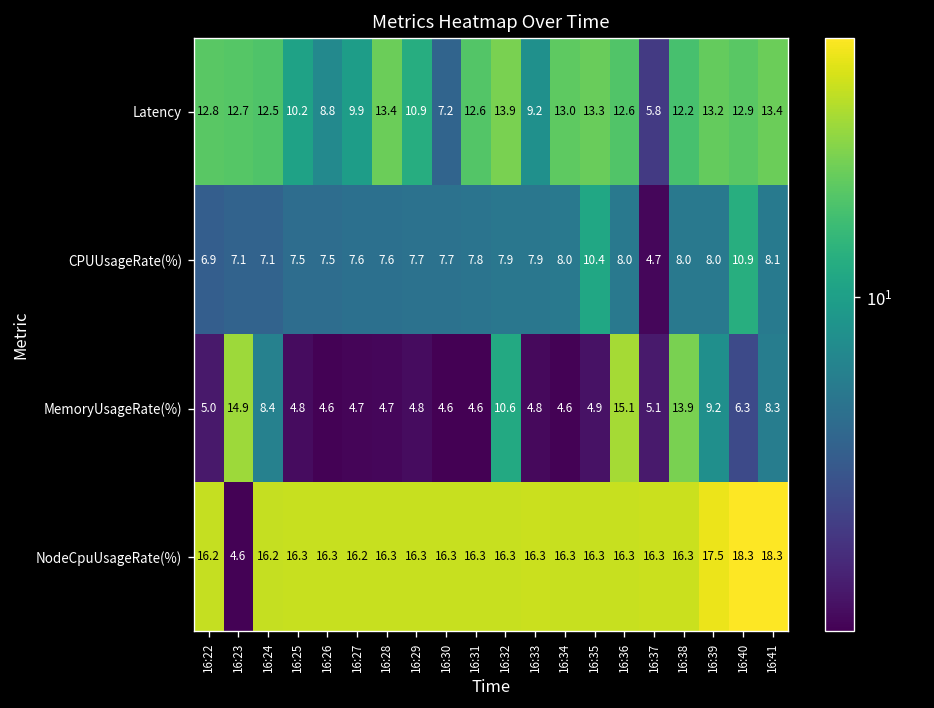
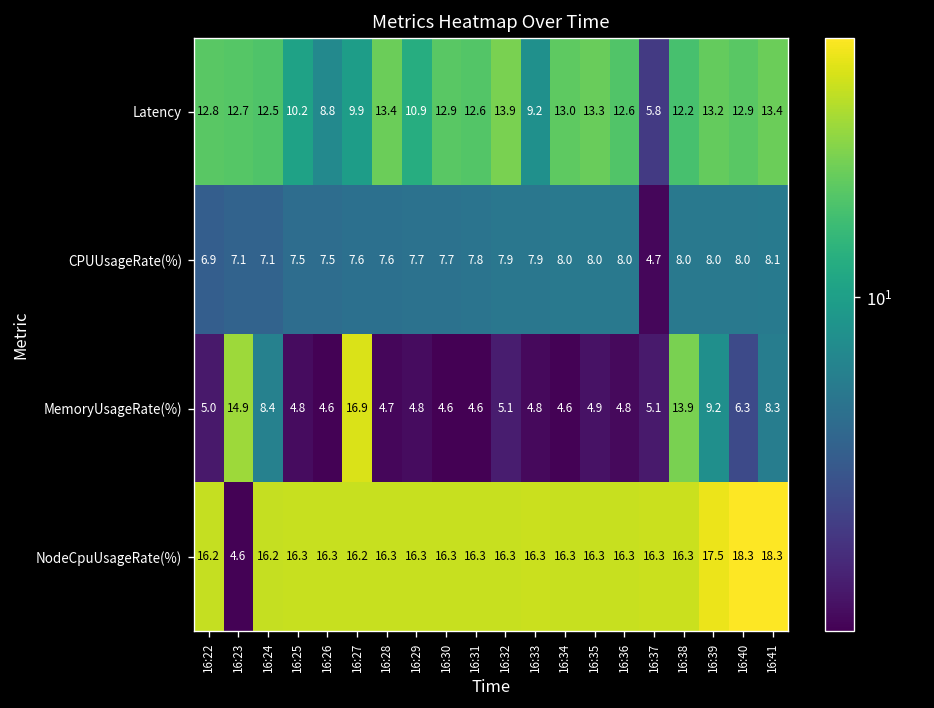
Latency, 16:30: 7.2 -> 12.9
CPUUsageRate(%), 16:35: 10.4 -> 8.0
CPUUsageRate(%), 16:40: 10.9 -> 8.0
MemoryUsageRate(%), 16:27: 4.7 -> 16.9
MemoryUsageRate(%), 16:32: 10.6 -> 5.1
MemoryUsageRate(%), 16:36: 15.1 -> 4.8
